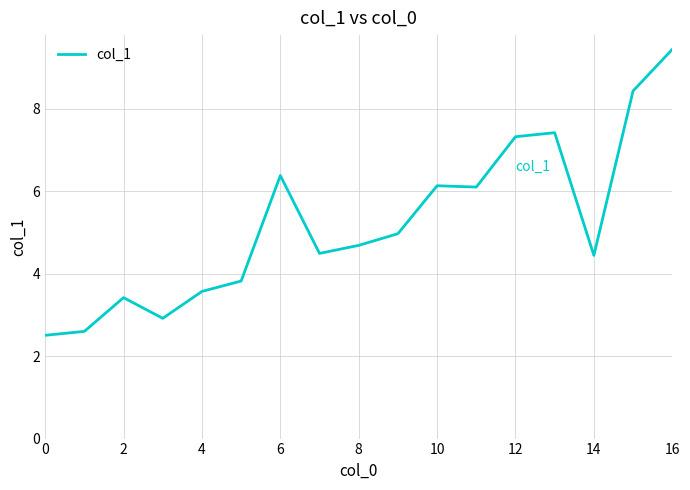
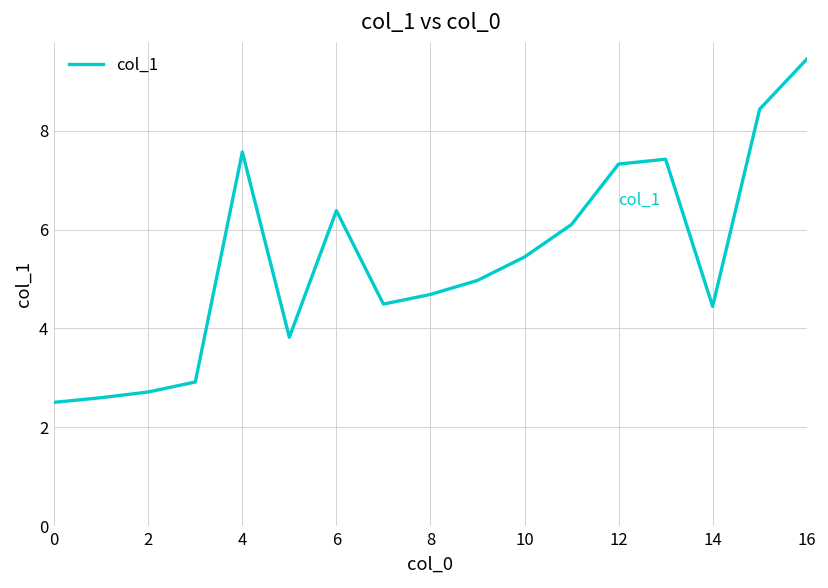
2: 3.4 -> 2.7
4: 3.6 -> 7.6
10: 6.1 -> 5.4
